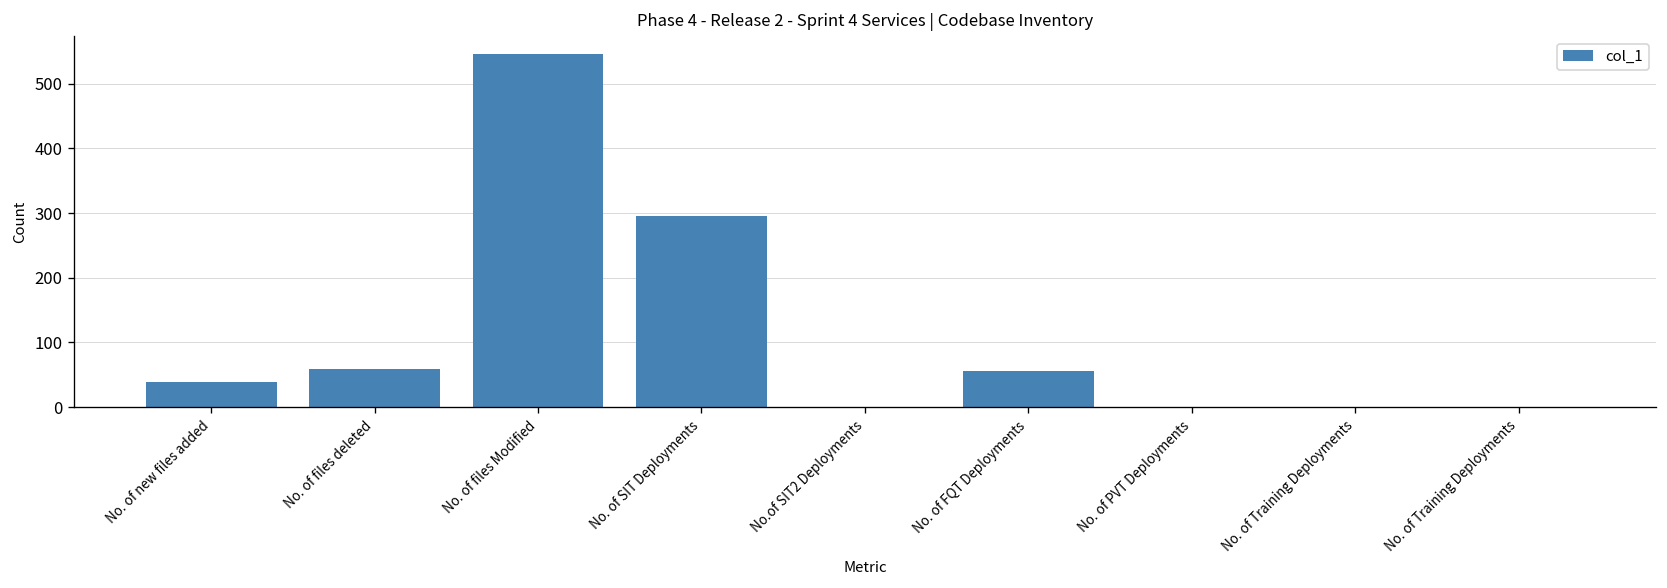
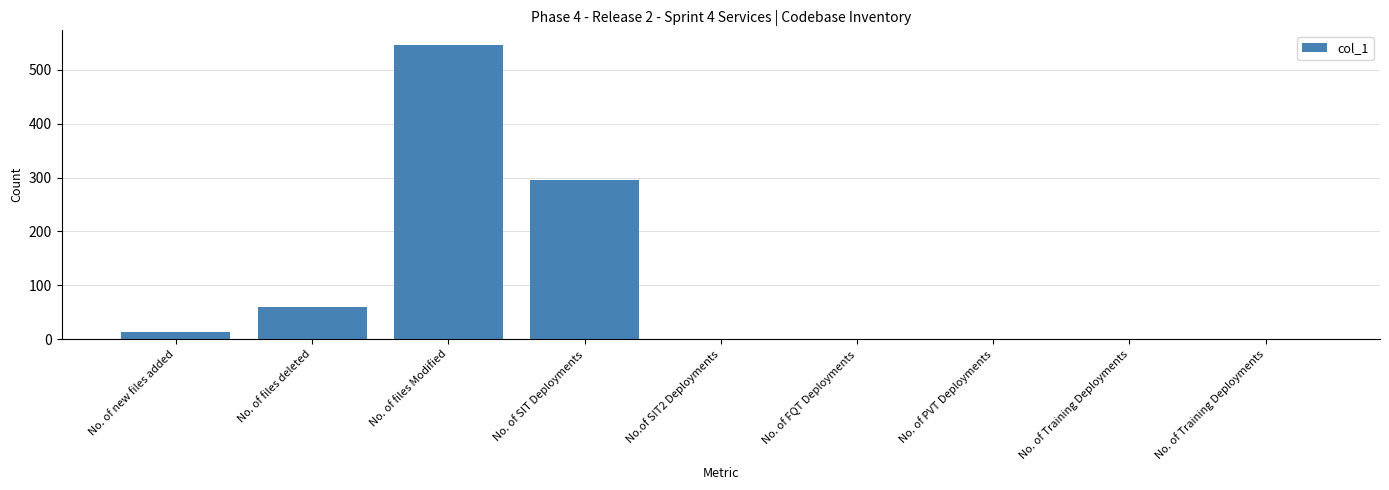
No. of new files added: 40 -> 10
No. of FQT Deployments: 60 -> 0
